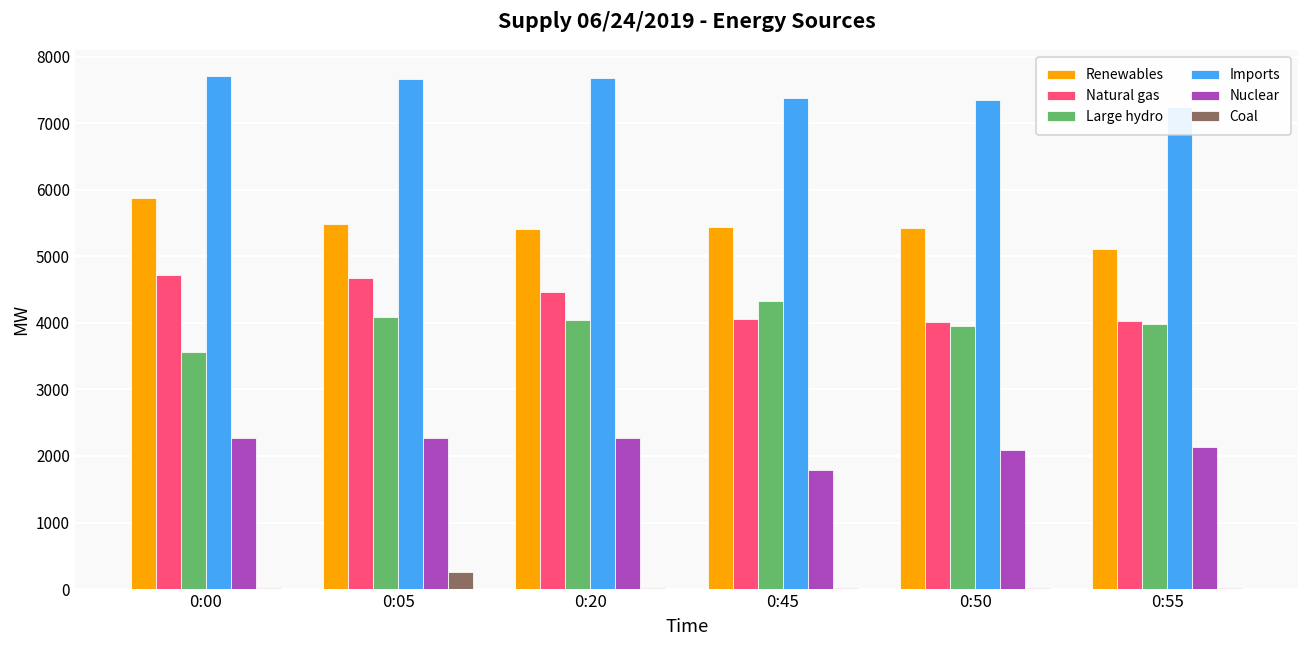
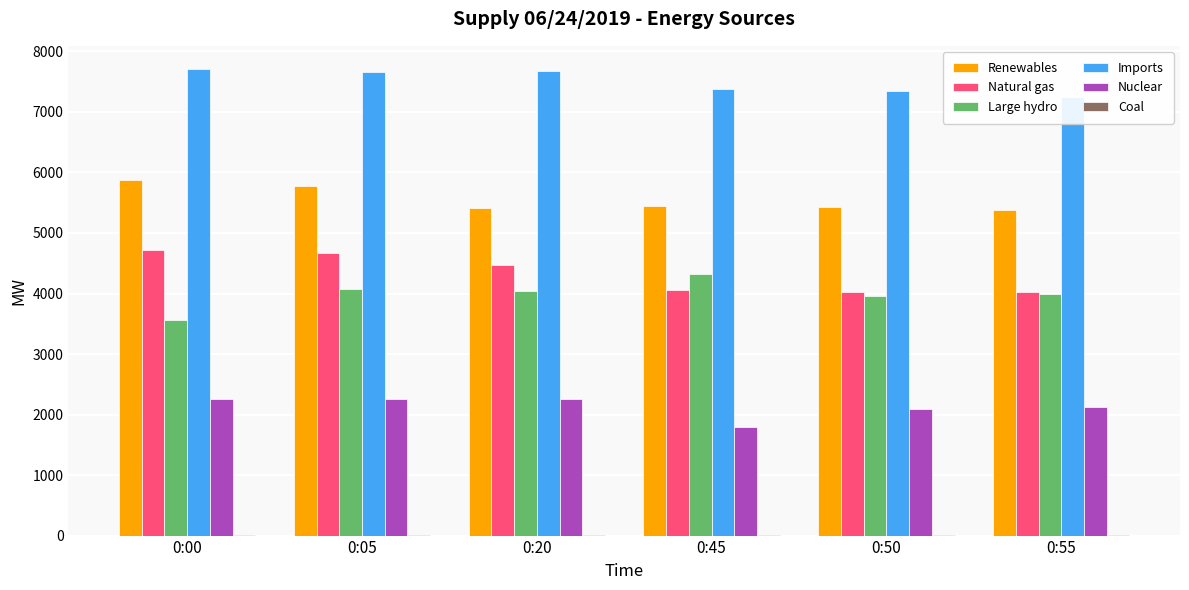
Renewables, 0:05: 5500 -> 5800
Coal, 0:05: 300 -> 0
Renewables, 0:55: 5100 -> 5400
